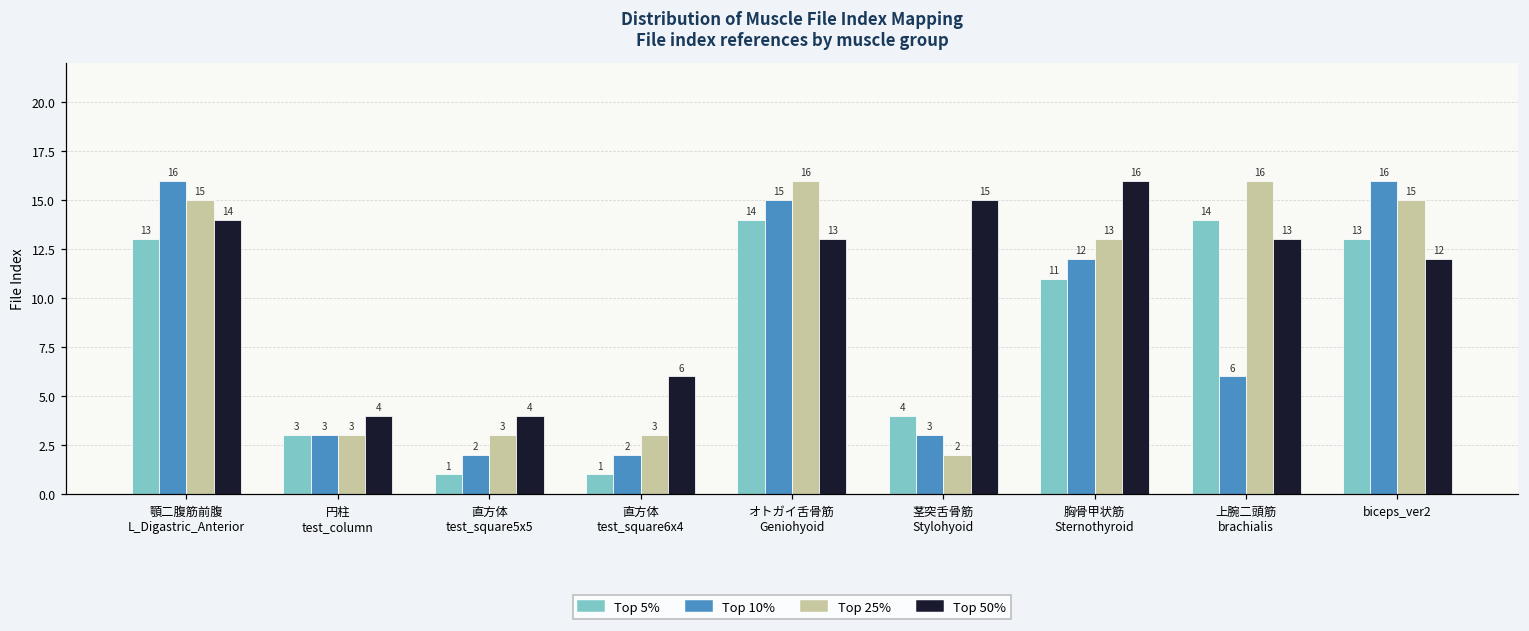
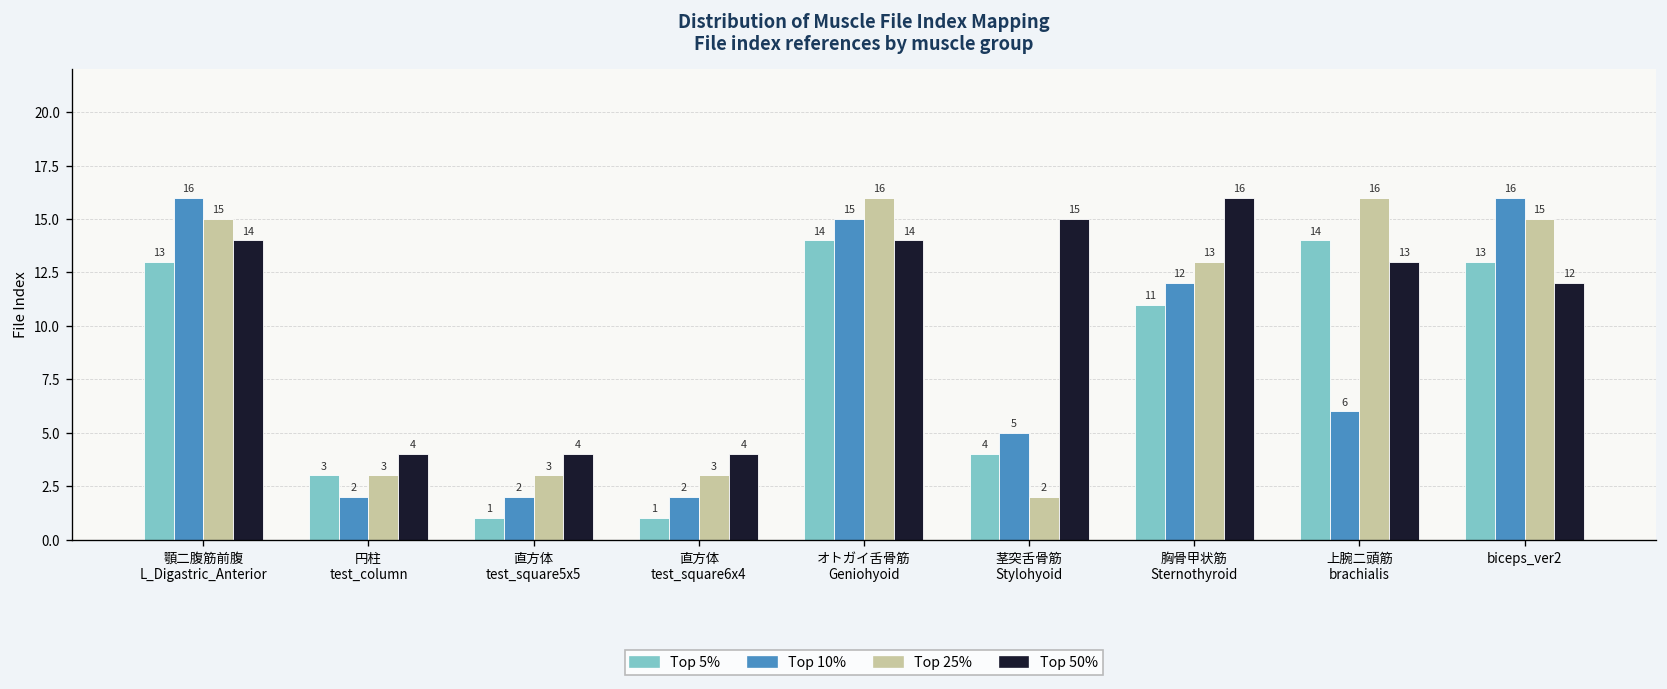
Top 10%, 円柱 test_column: 3 -> 2
Top 50%, 直方体 test_square6x4: 6 -> 4
Top 50%, オトガイ舌骨筋 Geniohyoid: 13 -> 14
Top 10%, 茎突舌骨筋 Stylohyoid: 3 -> 5
